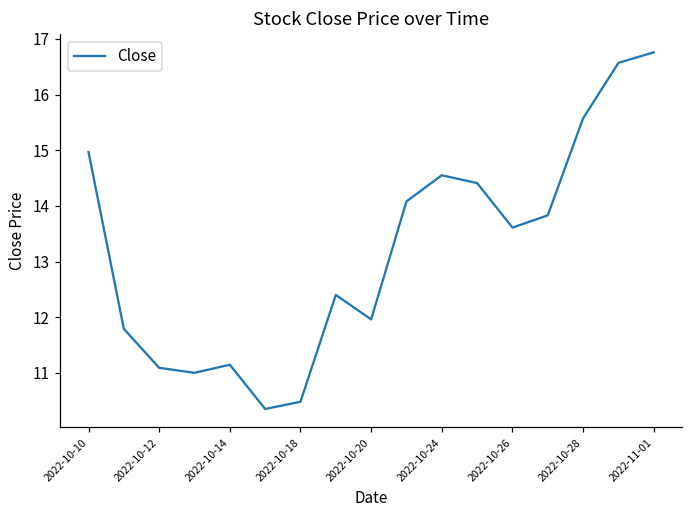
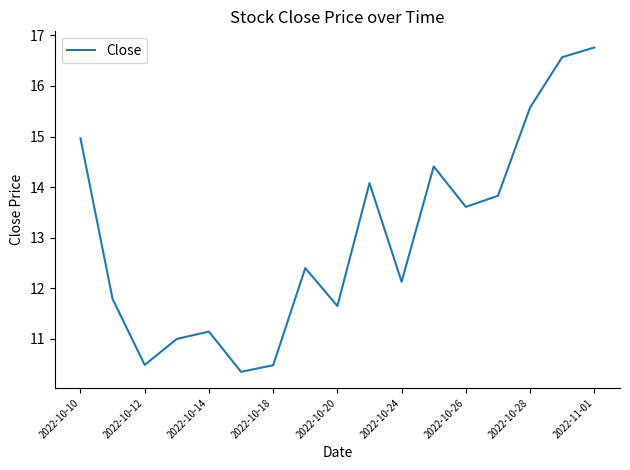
2022-10-12: 11.1 -> 10.5
2022-10-20: 12.0 -> 11.7
2022-10-24: 14.6 -> 12.1
